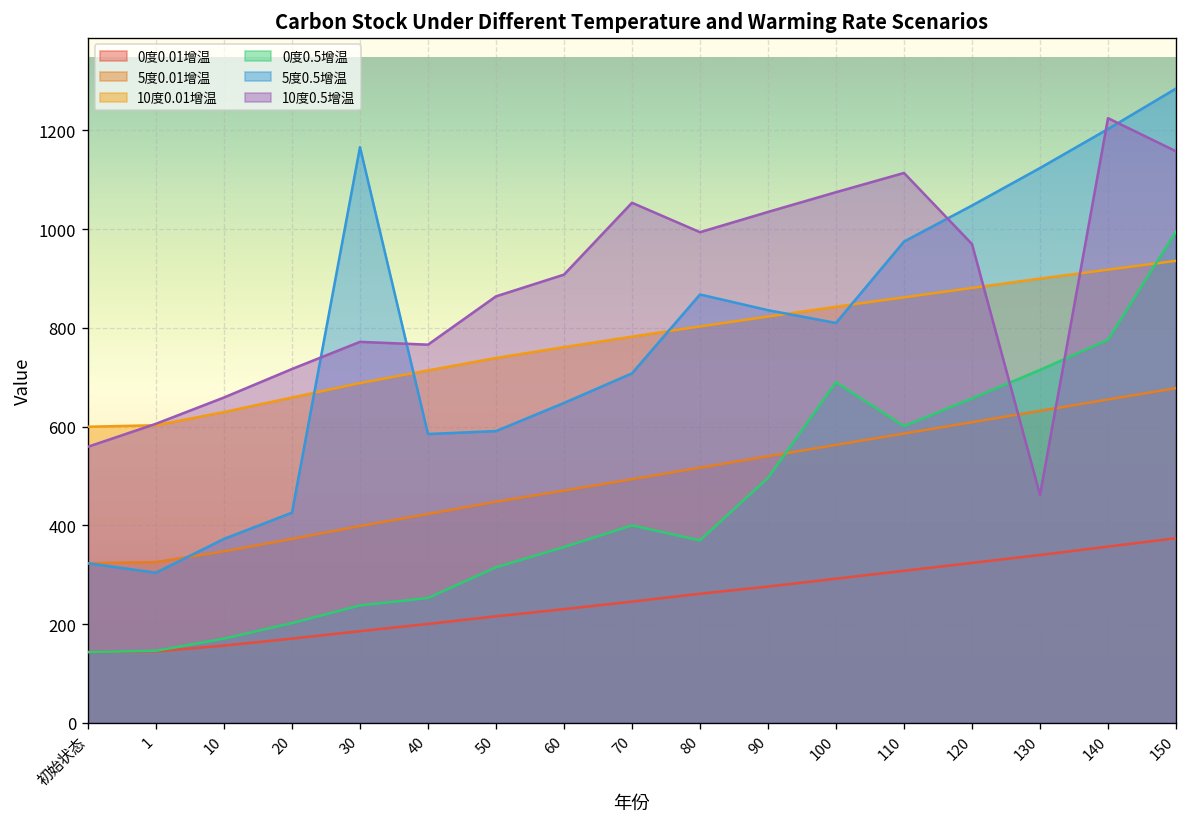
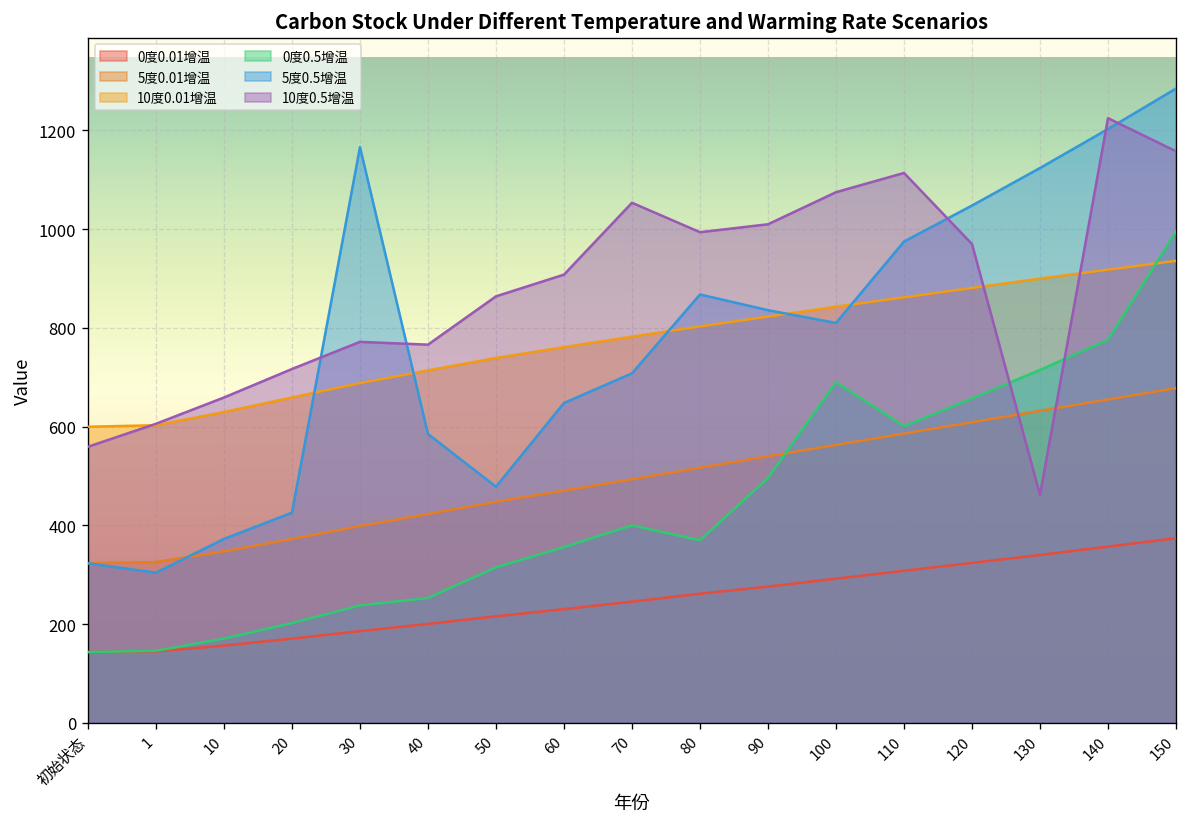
5度0.5增温, 50: 590 -> 480
10度0.5增温, 90: 1040 -> 1010
